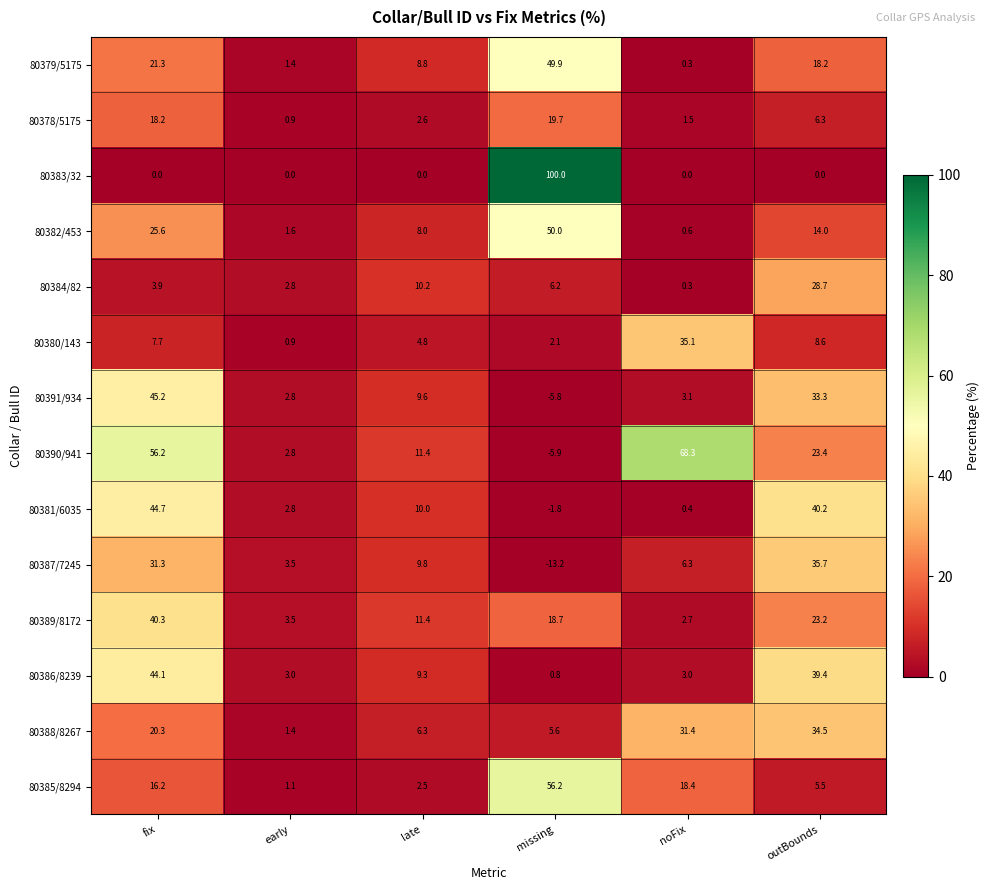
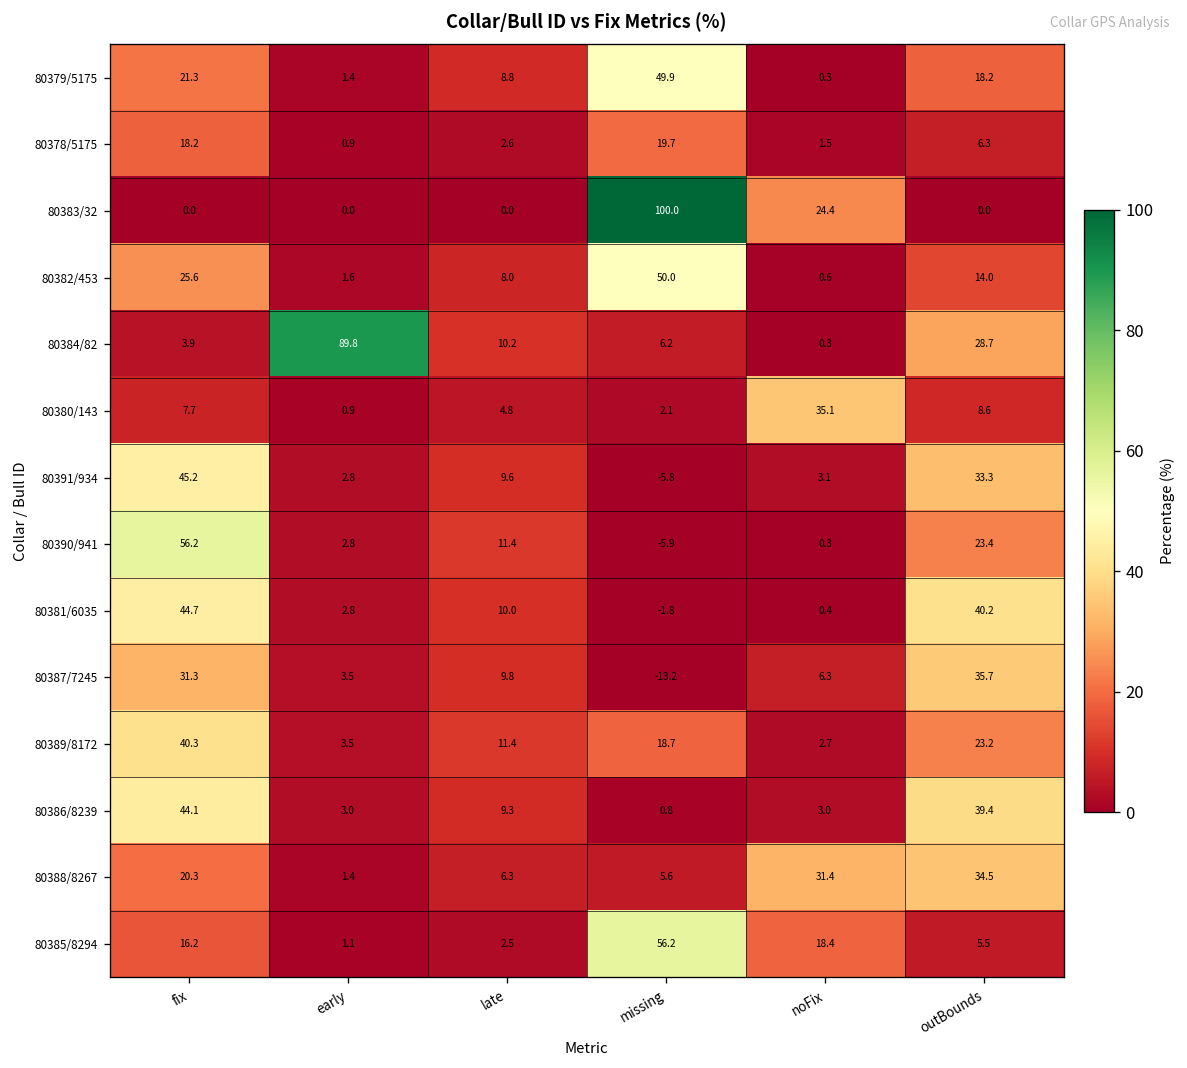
80383/32, noFix: 0.0 -> 24.4
80384/82, early: 2.8 -> 89.8
80390/941, noFix: 68.3 -> 0.3
